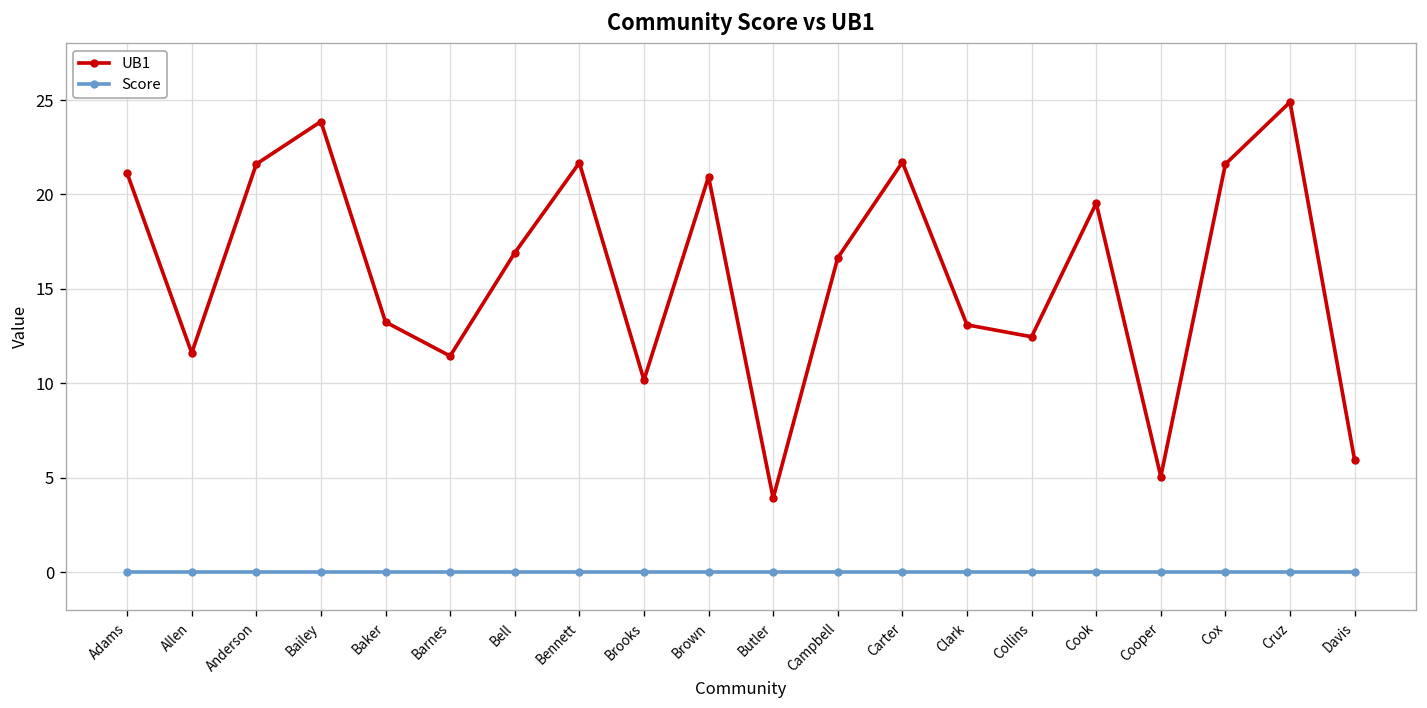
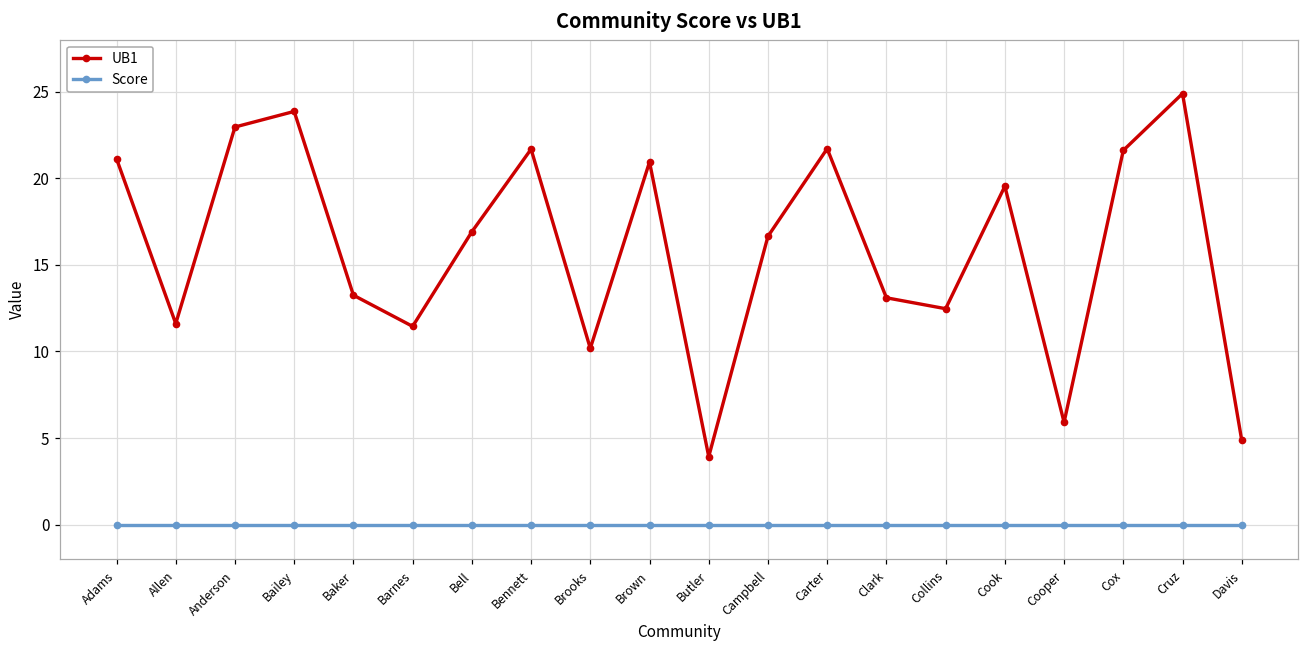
UB1, Anderson: 21.6 -> 23.0
UB1, Cooper: 5.1 -> 5.9
UB1, Davis: 5.9 -> 4.9
